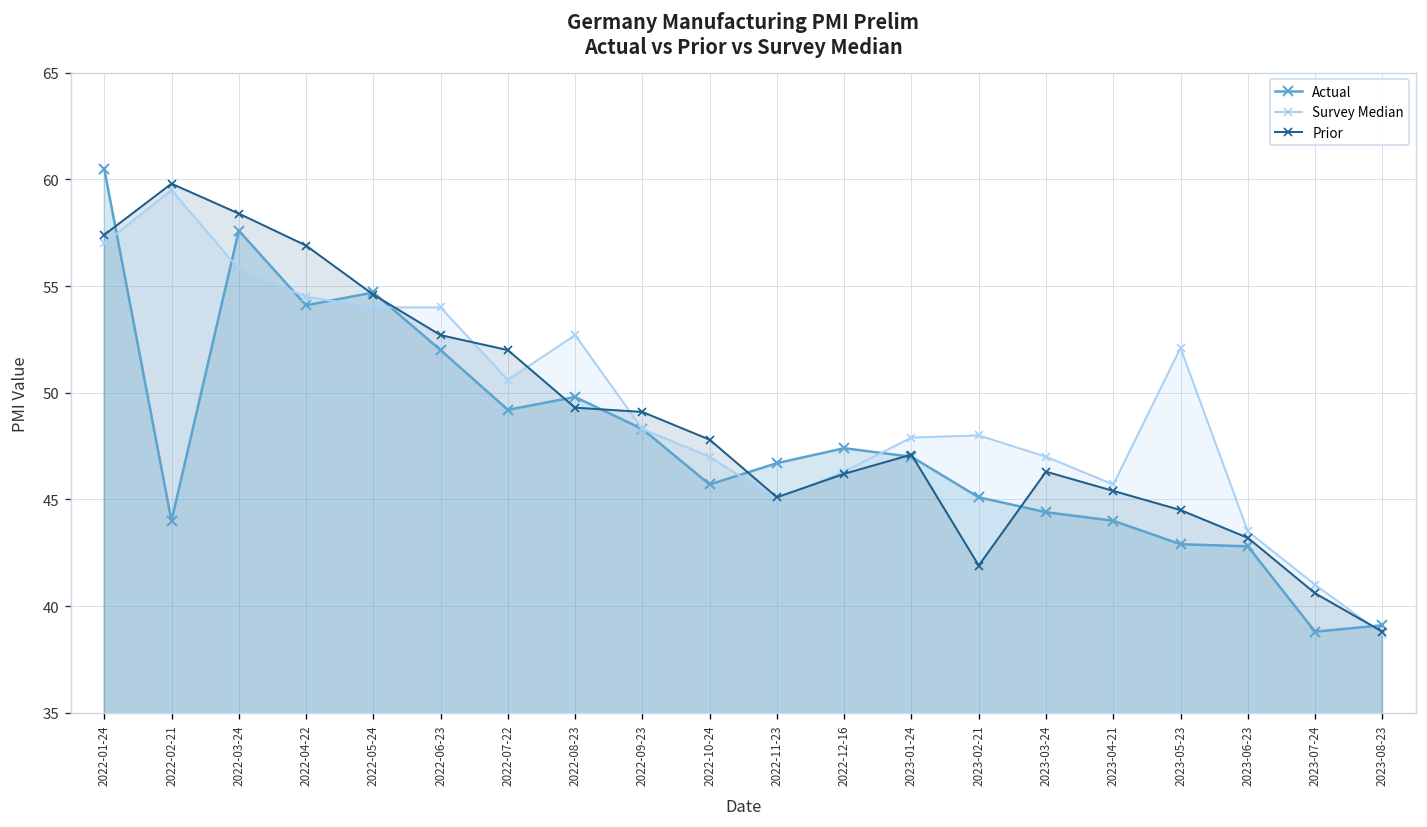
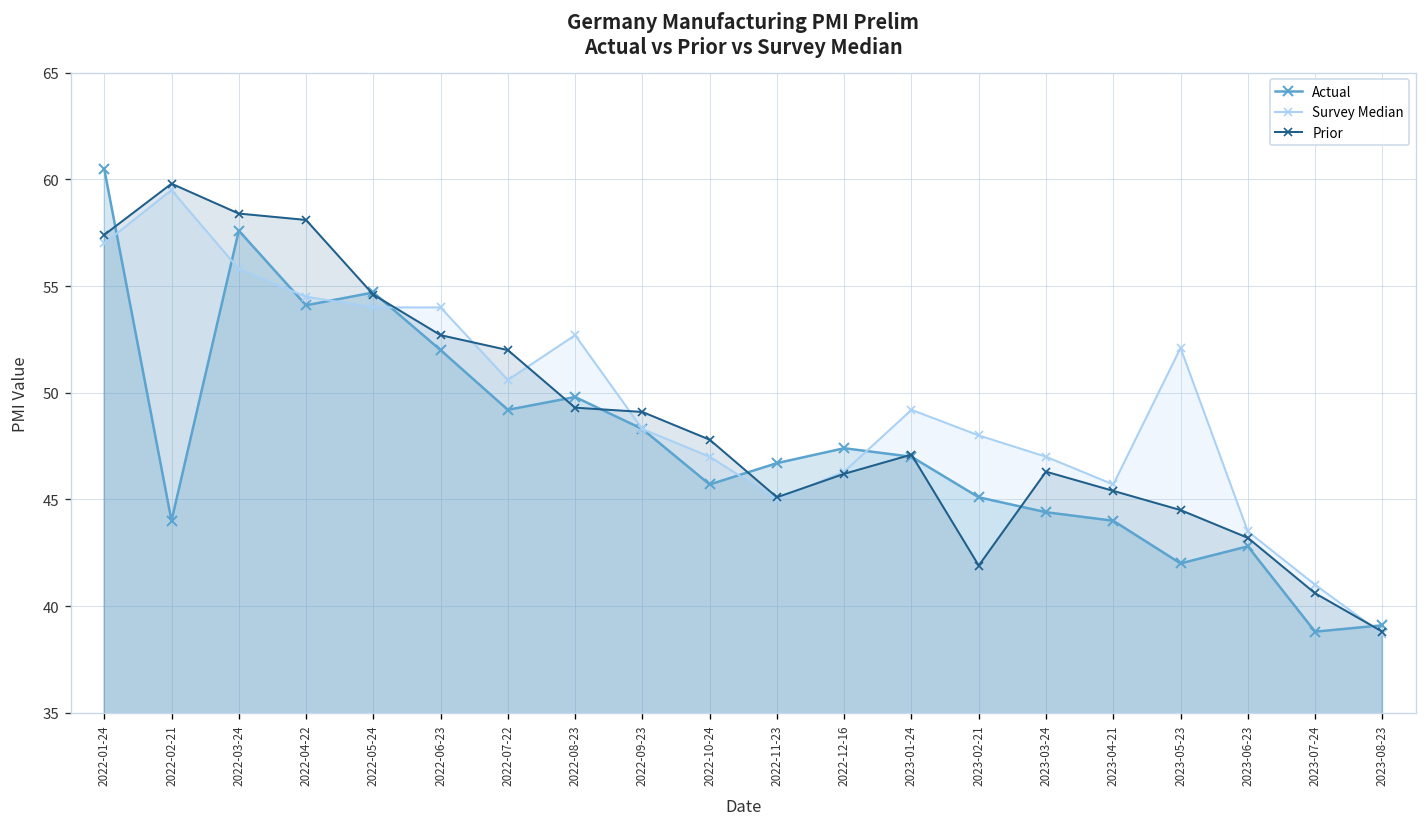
Prior, 2022-04-22: 56.9 -> 58.1
Survey Median, 2023-01-24: 47.9 -> 49.2
Actual, 2023-05-23: 42.9 -> 42.0
